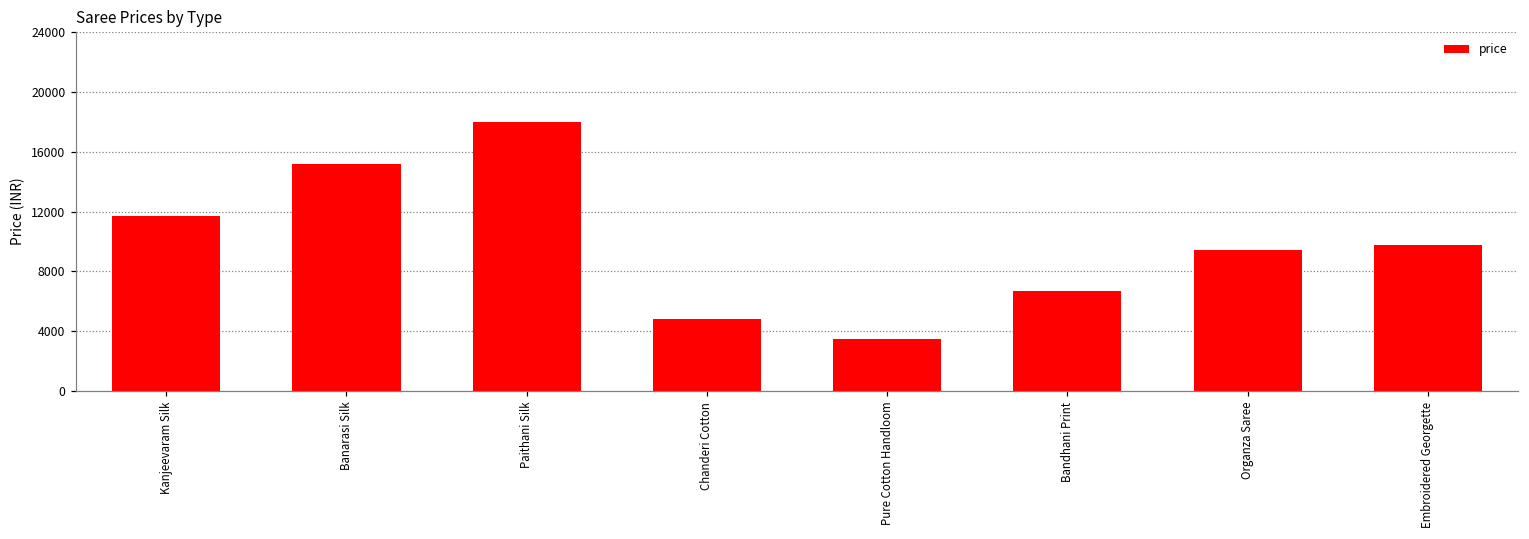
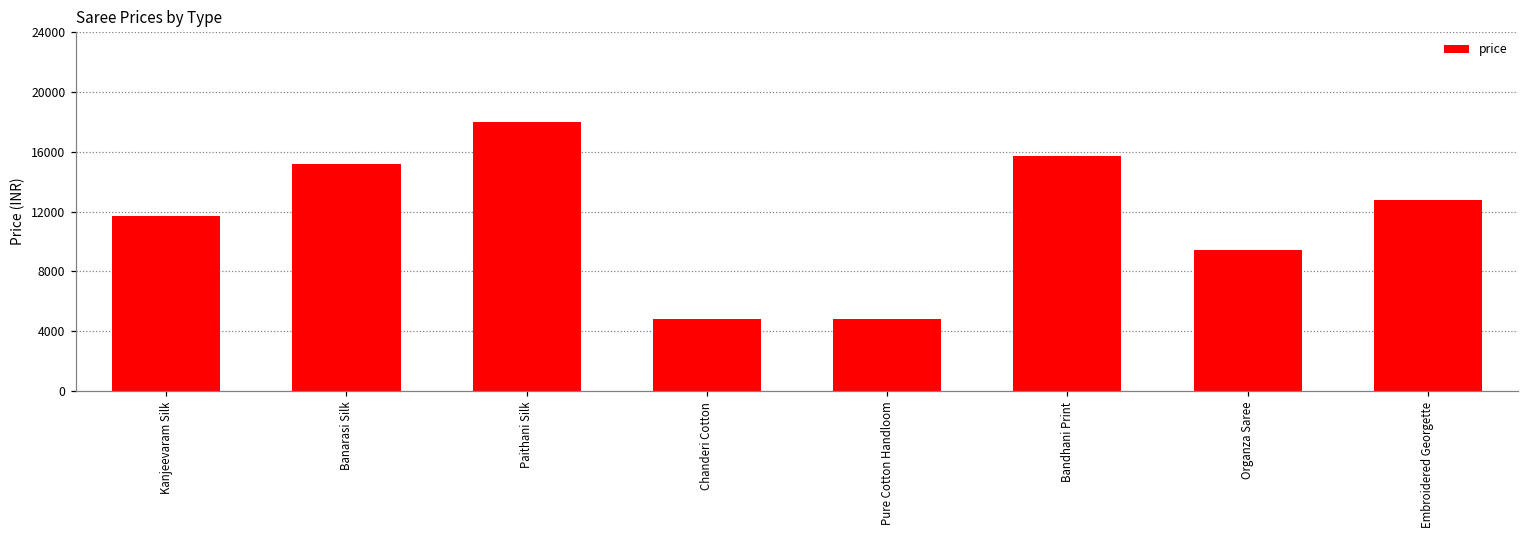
Pure Cotton Handloom: 3500 -> 4800
Bandhani Print: 6700 -> 15800
Embroidered Georgette: 9800 -> 12800
